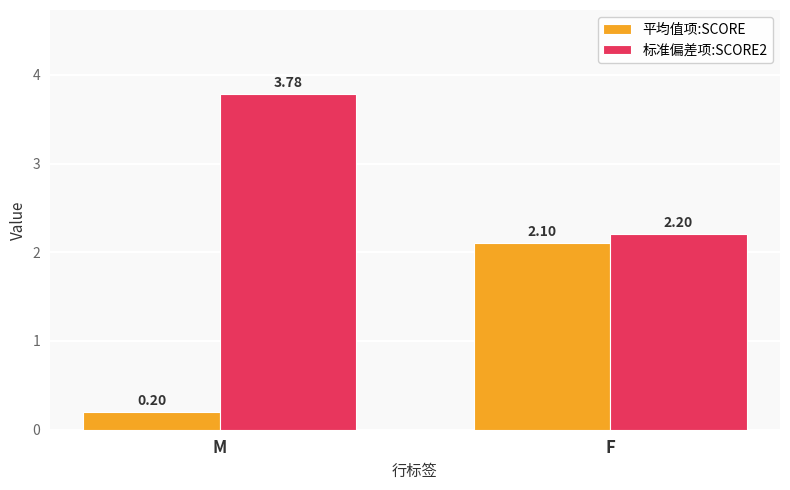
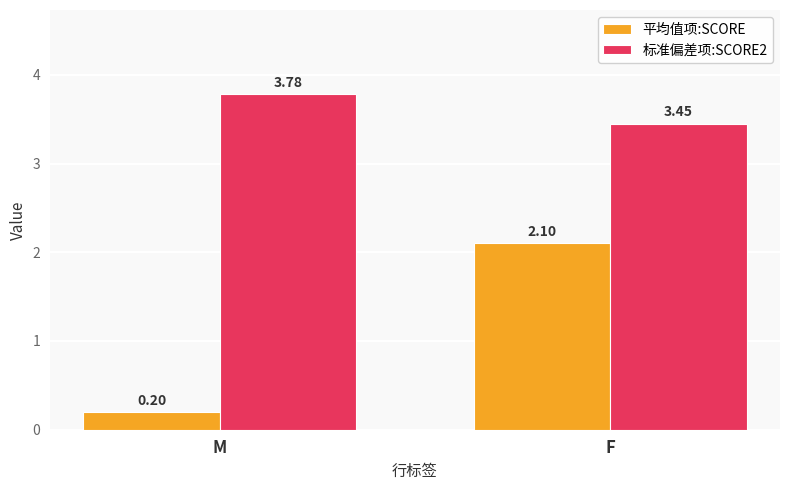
标准偏差项:SCORE2, F: 2.20 -> 3.45
